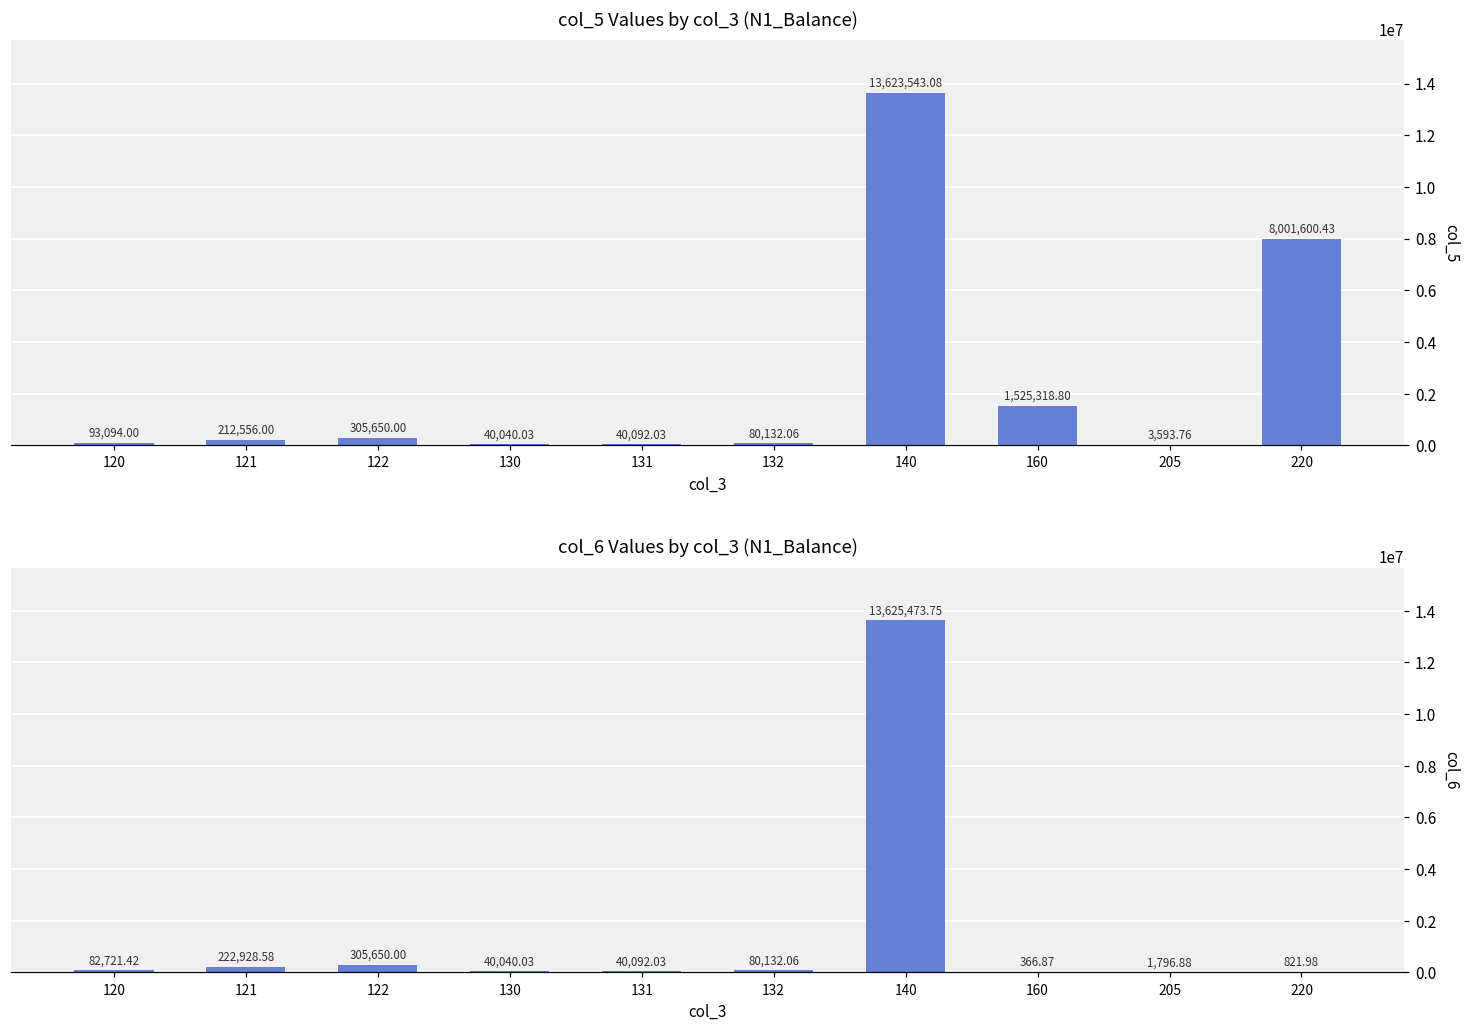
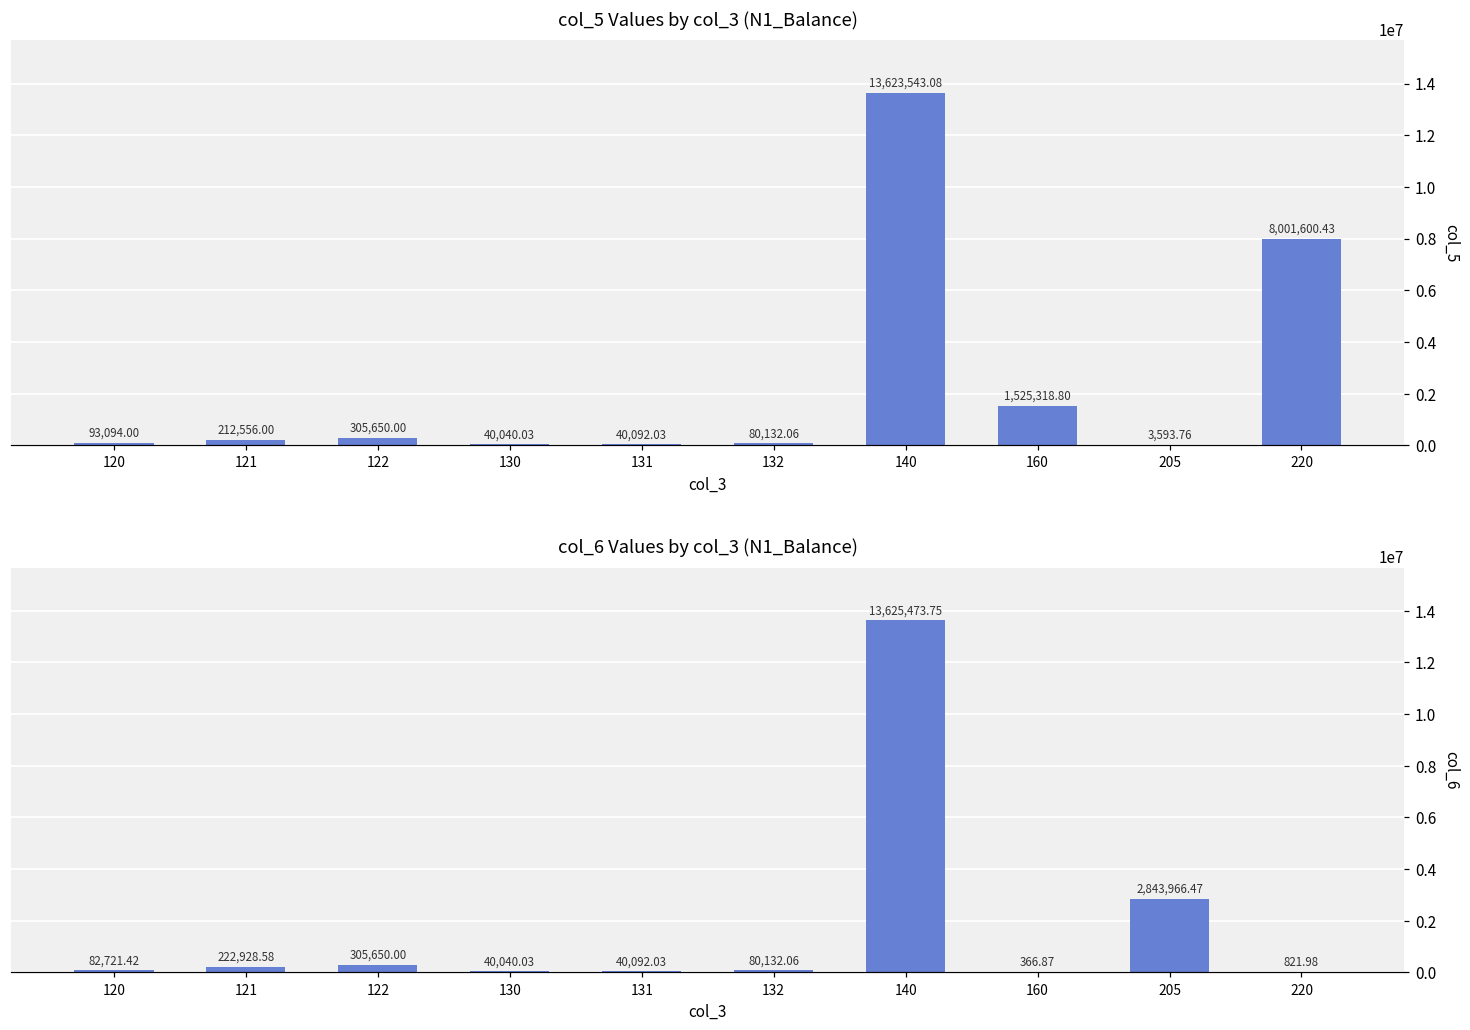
col_6 Values by col_3 (N1_Balance), 205: 1,796.88 -> 2,843,966.47
